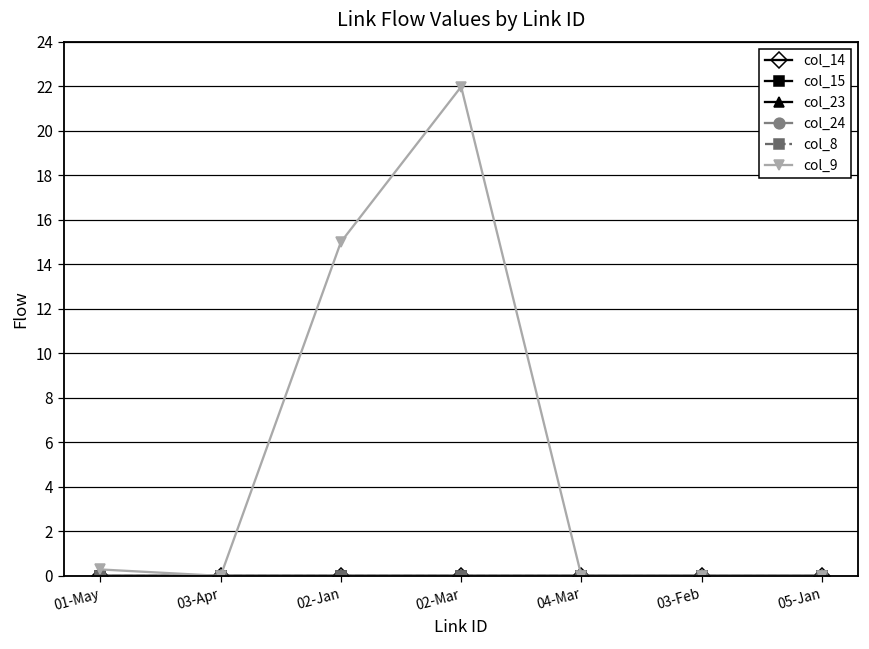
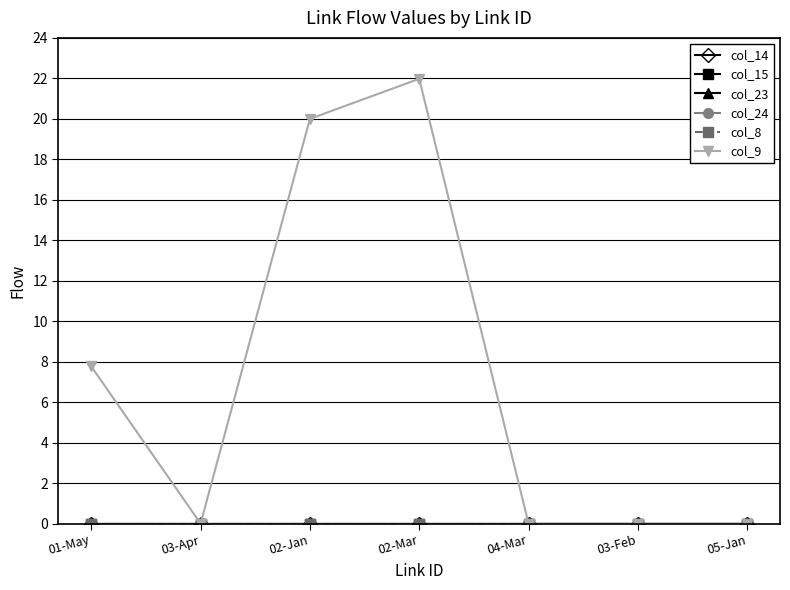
col_9, 01-May: 0.3 -> 7.8
col_9, 02-Jan: 15 -> 20
